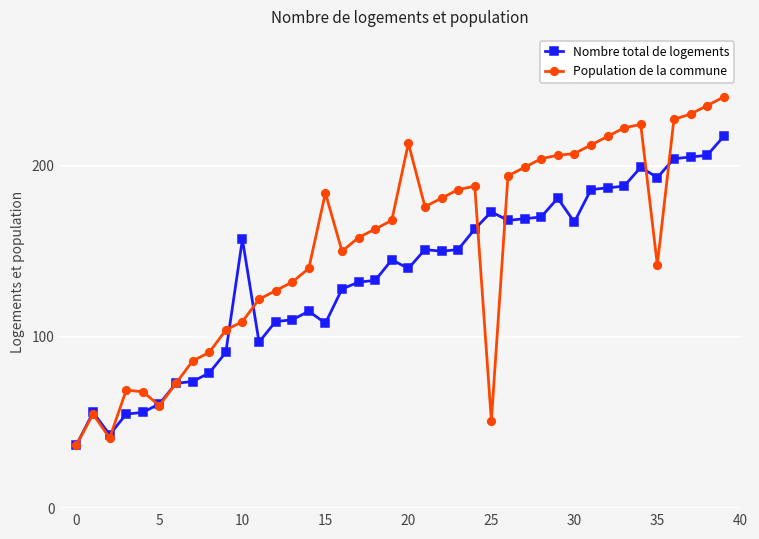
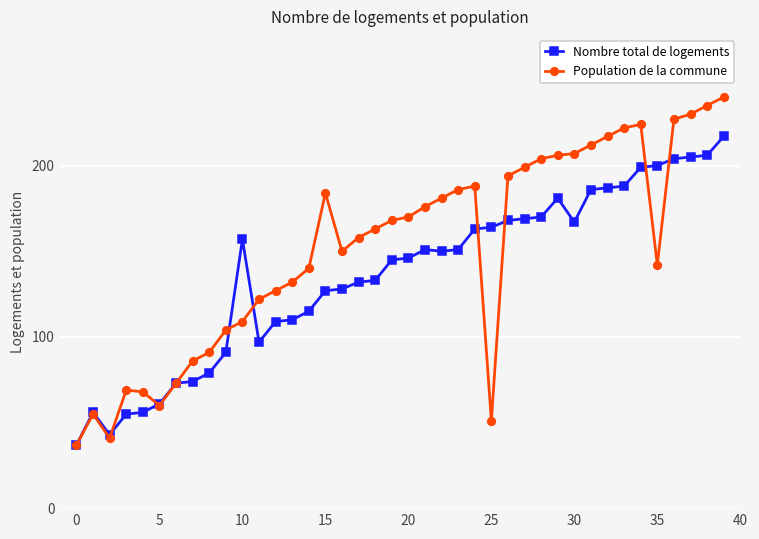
Nombre total de logements, 15: 108 -> 127
Nombre total de logements, 20: 140 -> 146
Population de la commune, 20: 213 -> 170
Nombre total de logements, 25: 173 -> 164
Nombre total de logements, 35: 193 -> 200
